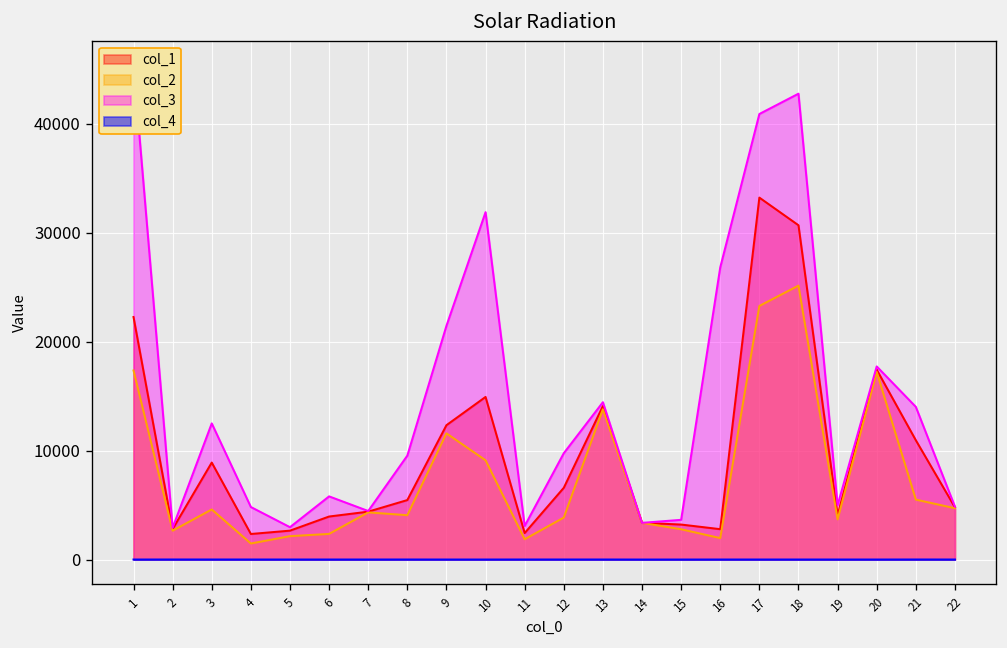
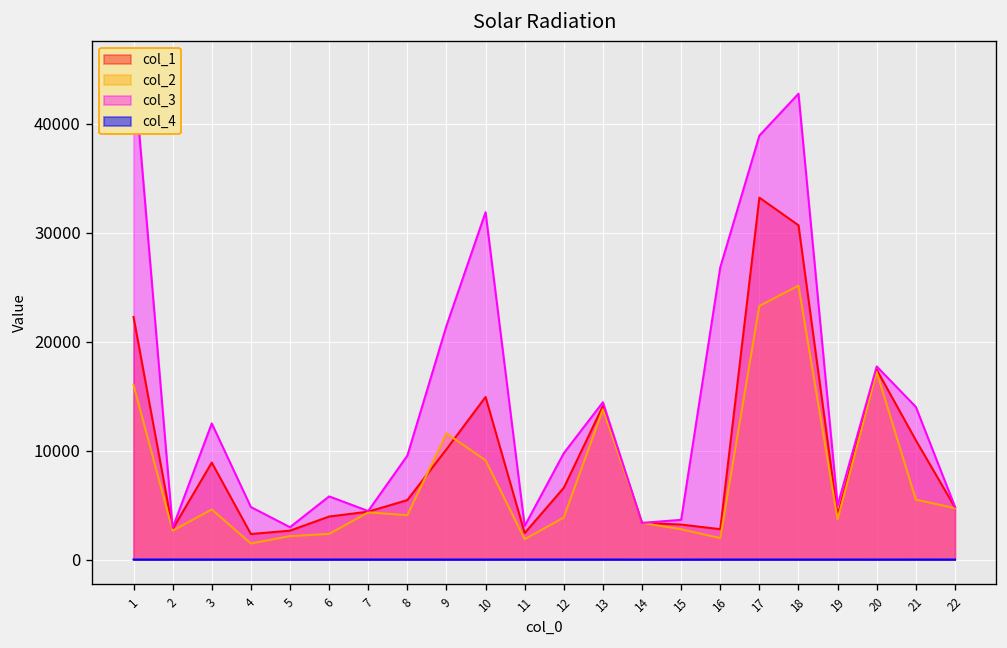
col_2, 1: 17000 -> 16000
col_1, 9: 12000 -> 10000
col_3, 17: 41000 -> 39000
